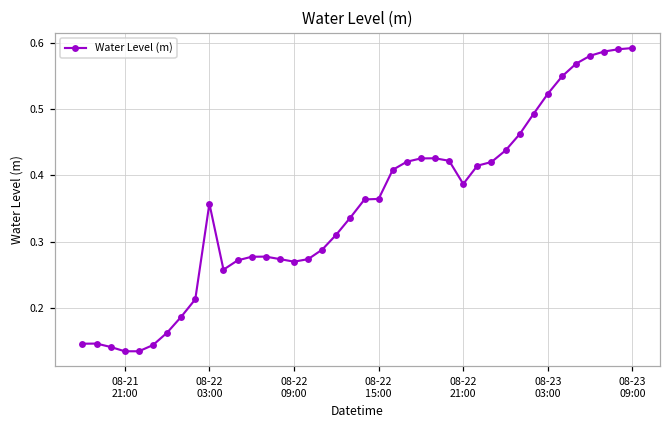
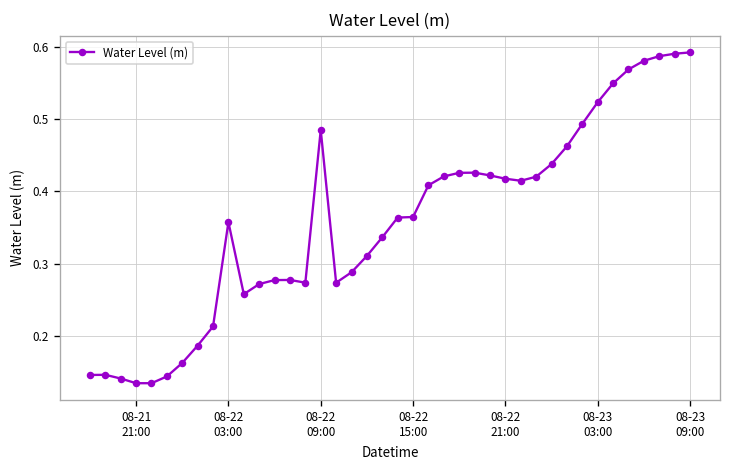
08-22 09:00: 0.27 -> 0.48
08-22 21:00: 0.39 -> 0.42
